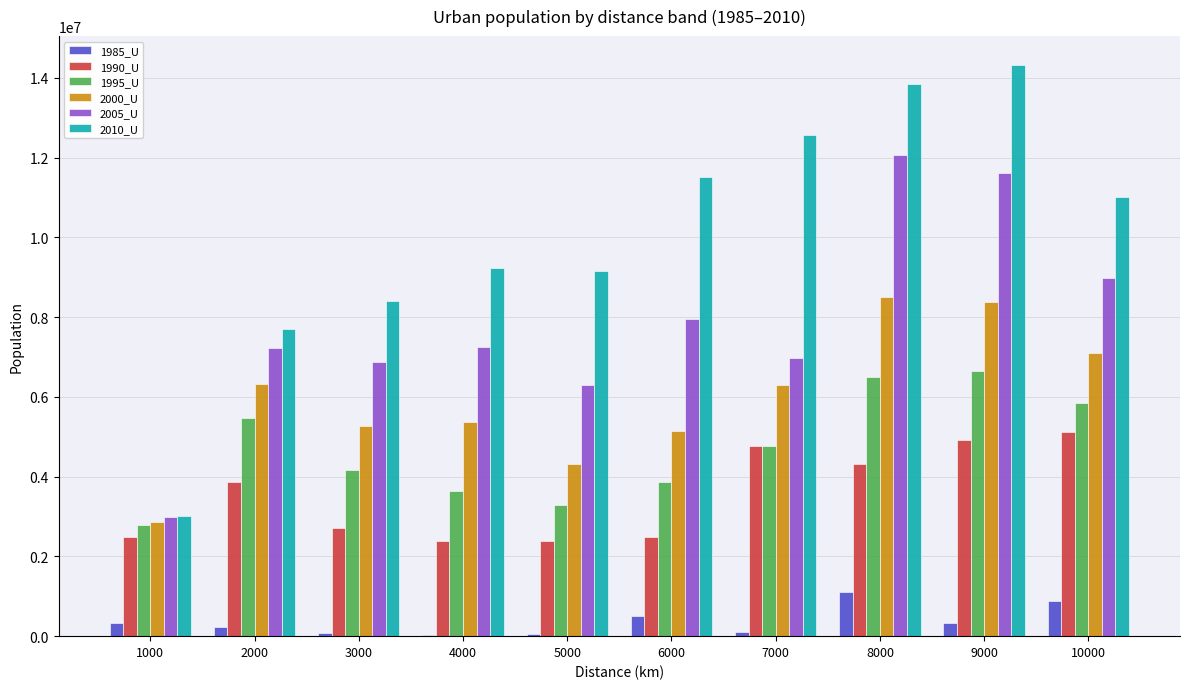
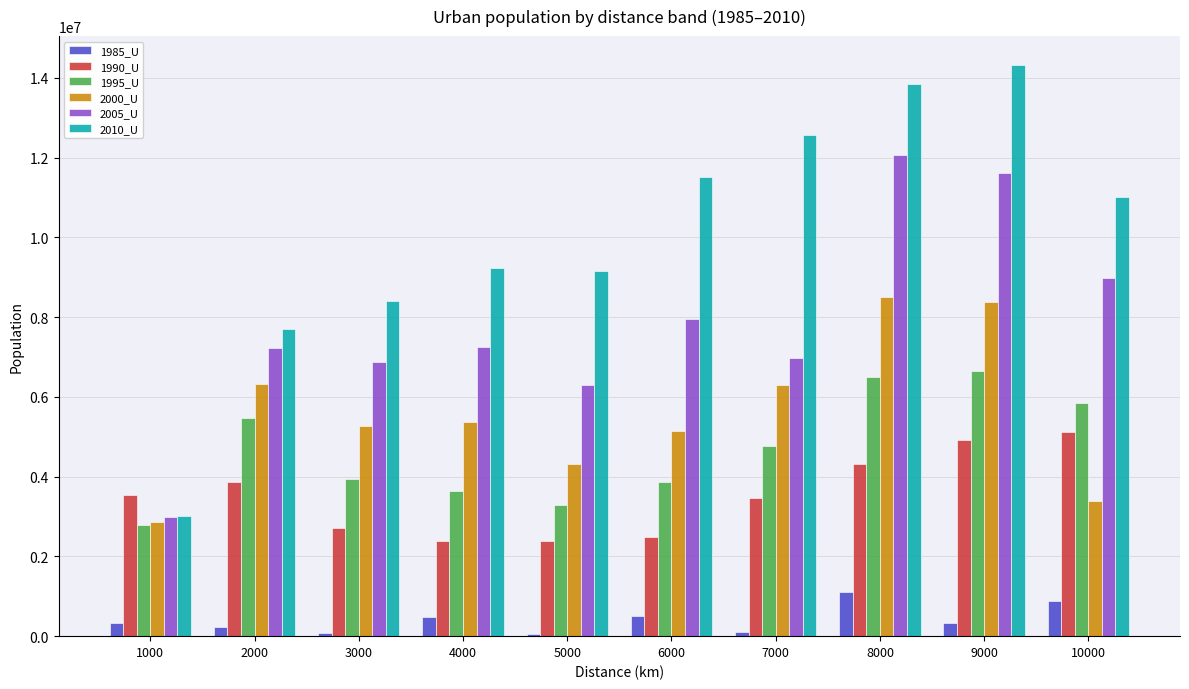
1990_U, 1000: 2500000 -> 3500000
1995_U, 3000: 4200000 -> 3900000
1985_U, 4000: 0 -> 500000
1990_U, 7000: 4800000 -> 3500000
2000_U, 10000: 7100000 -> 3400000
